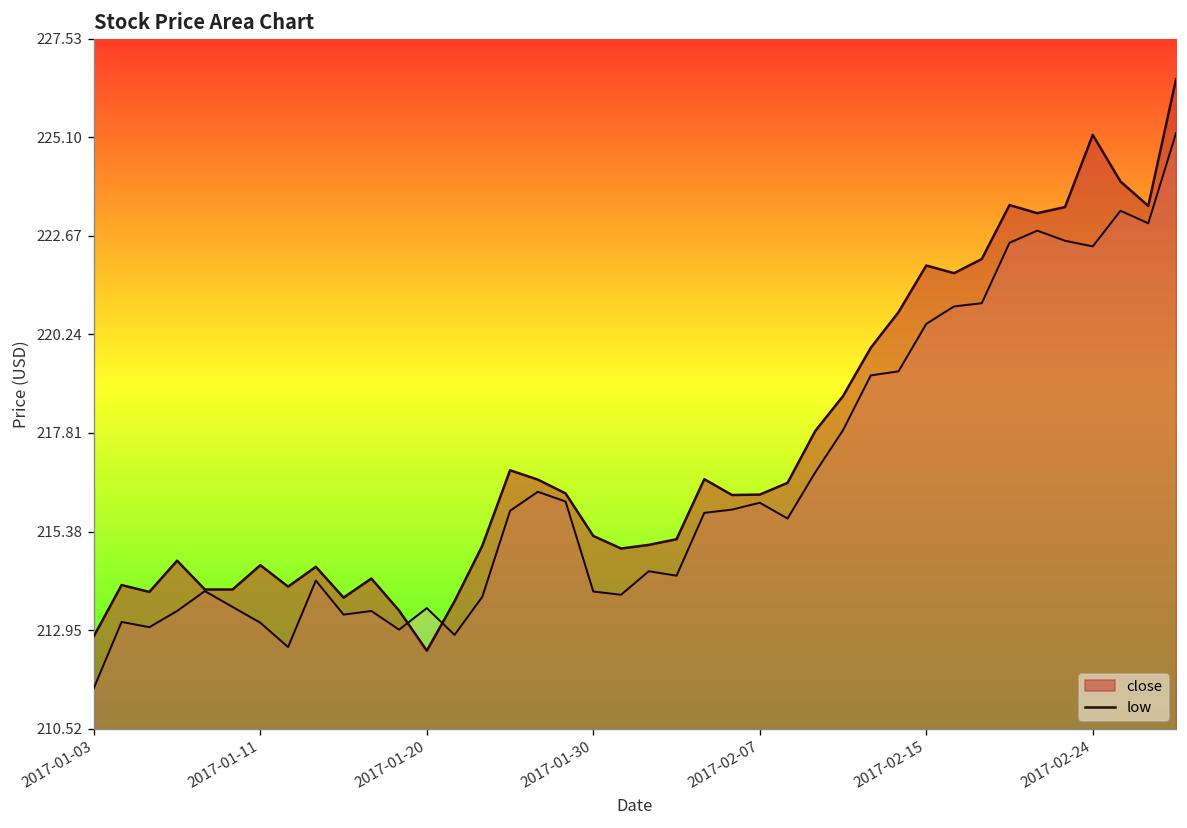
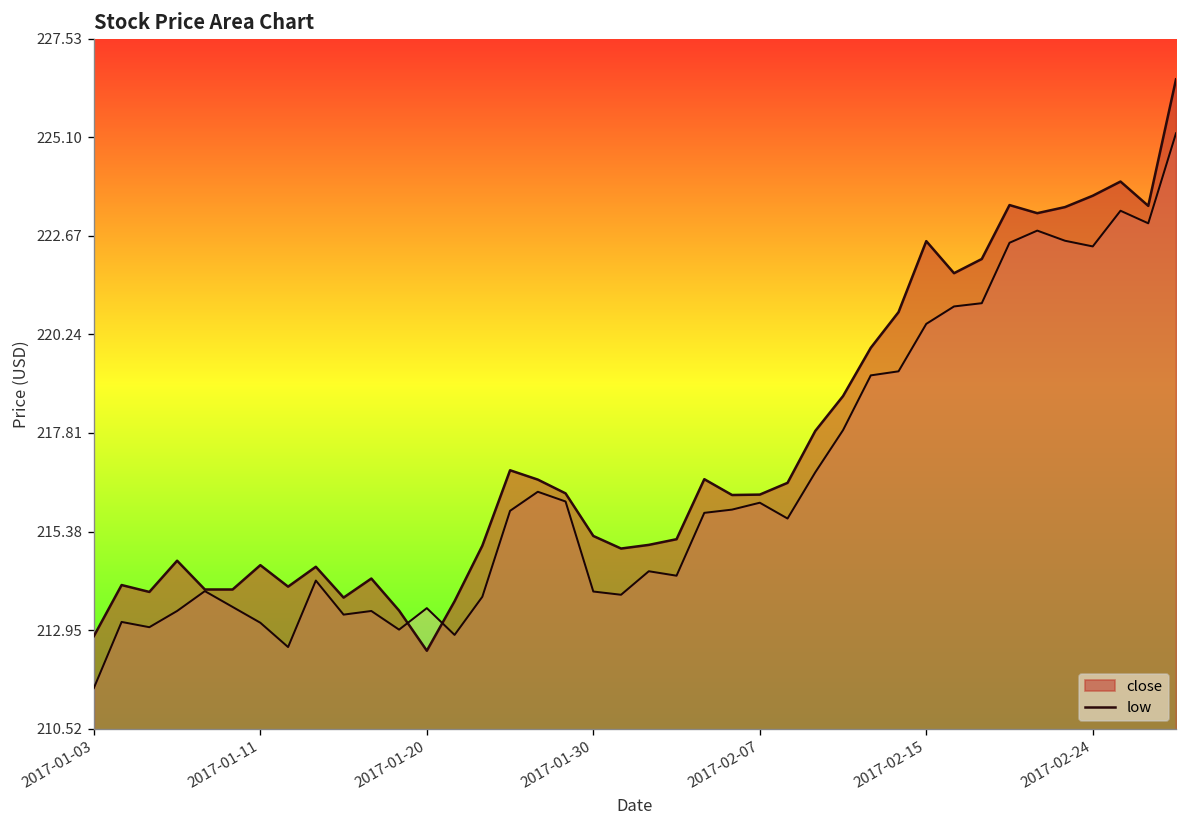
close, 2017-02-15: 221.9 -> 222.5
close, 2017-02-24: 225.2 -> 223.7
